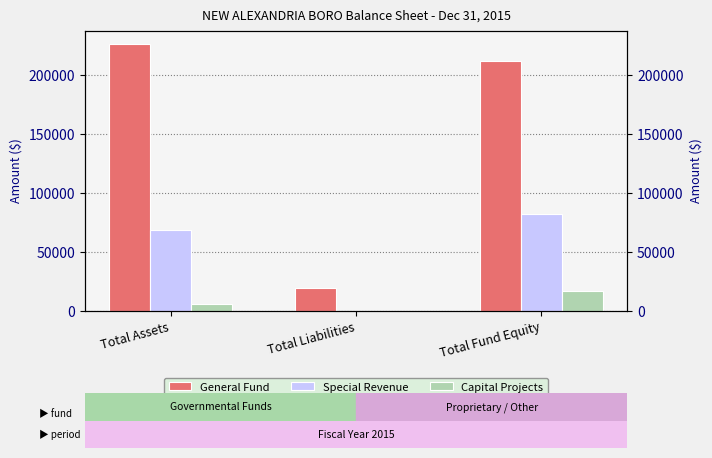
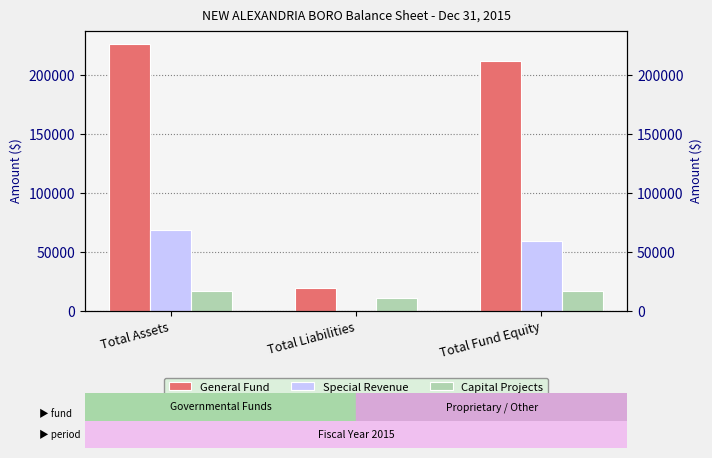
Capital Projects, Total Assets: 5000 -> 17000
Capital Projects, Total Liabilities: 0 -> 10000
Special Revenue, Total Fund Equity: 82000 -> 59000
